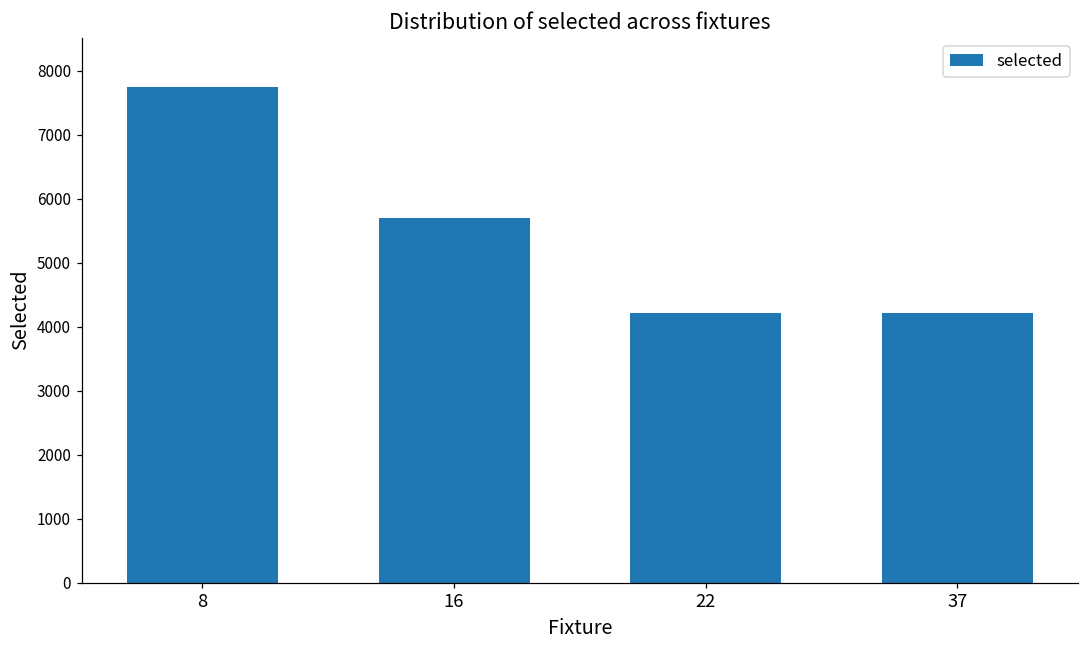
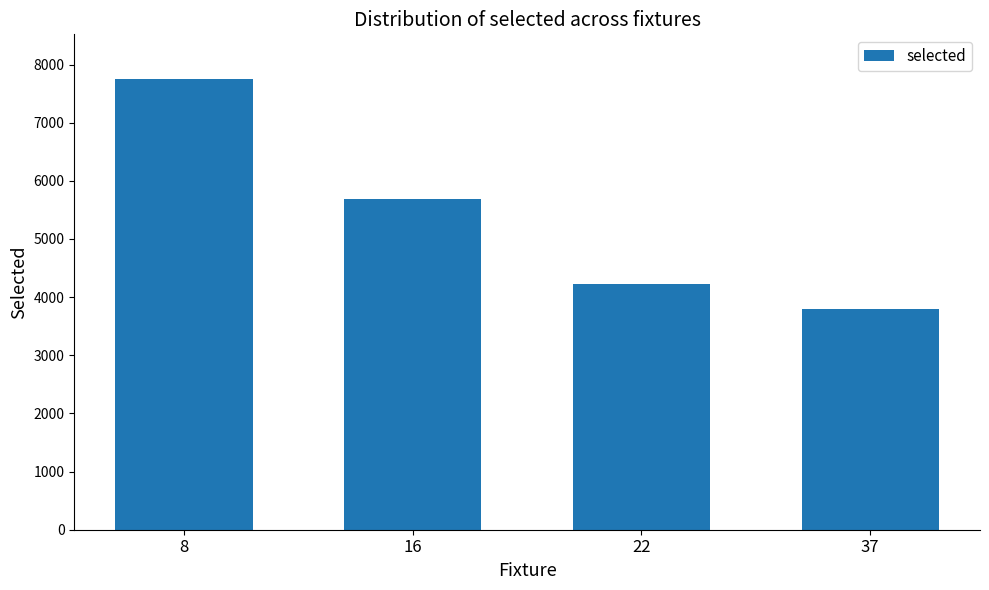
37: 4200 -> 3800
